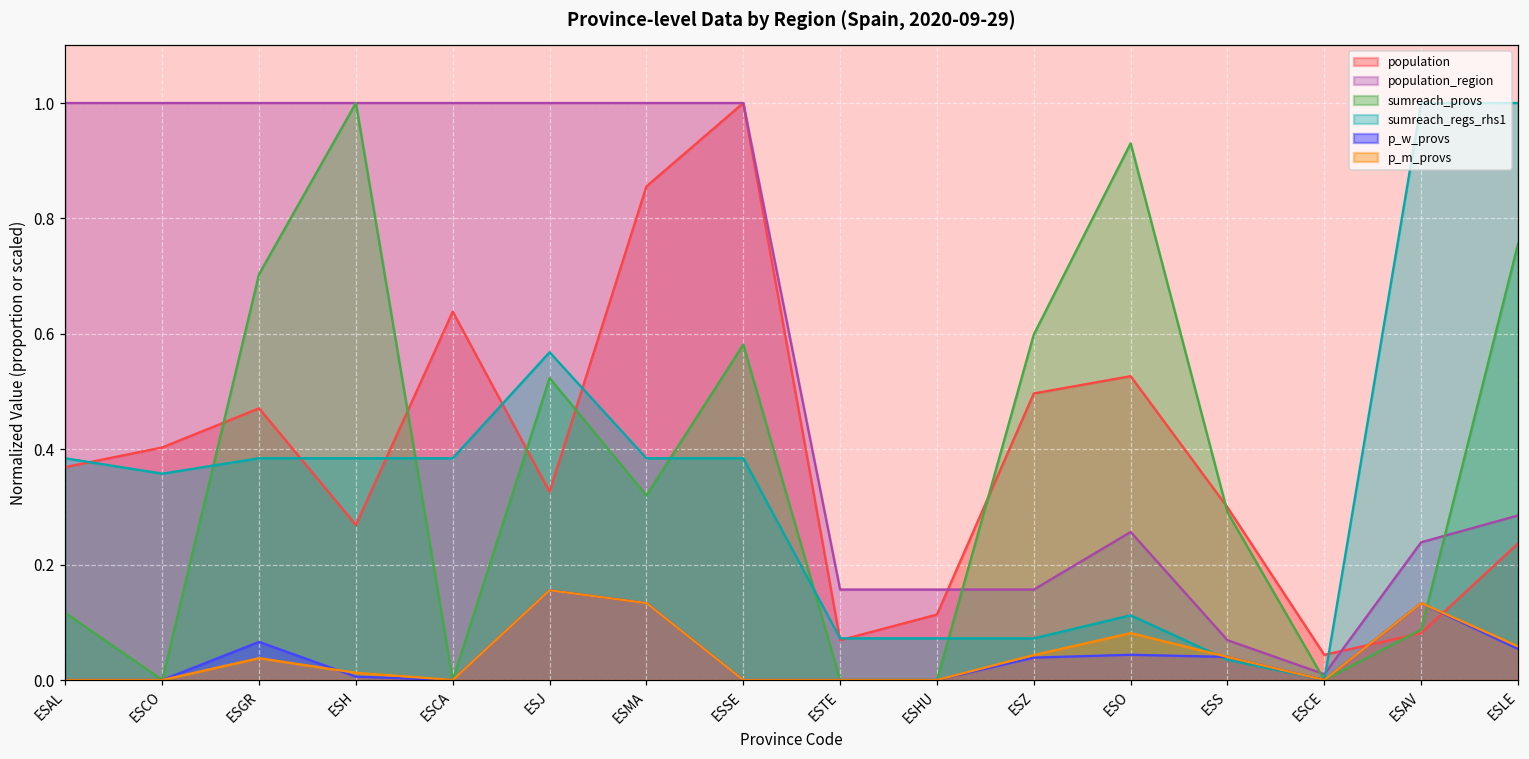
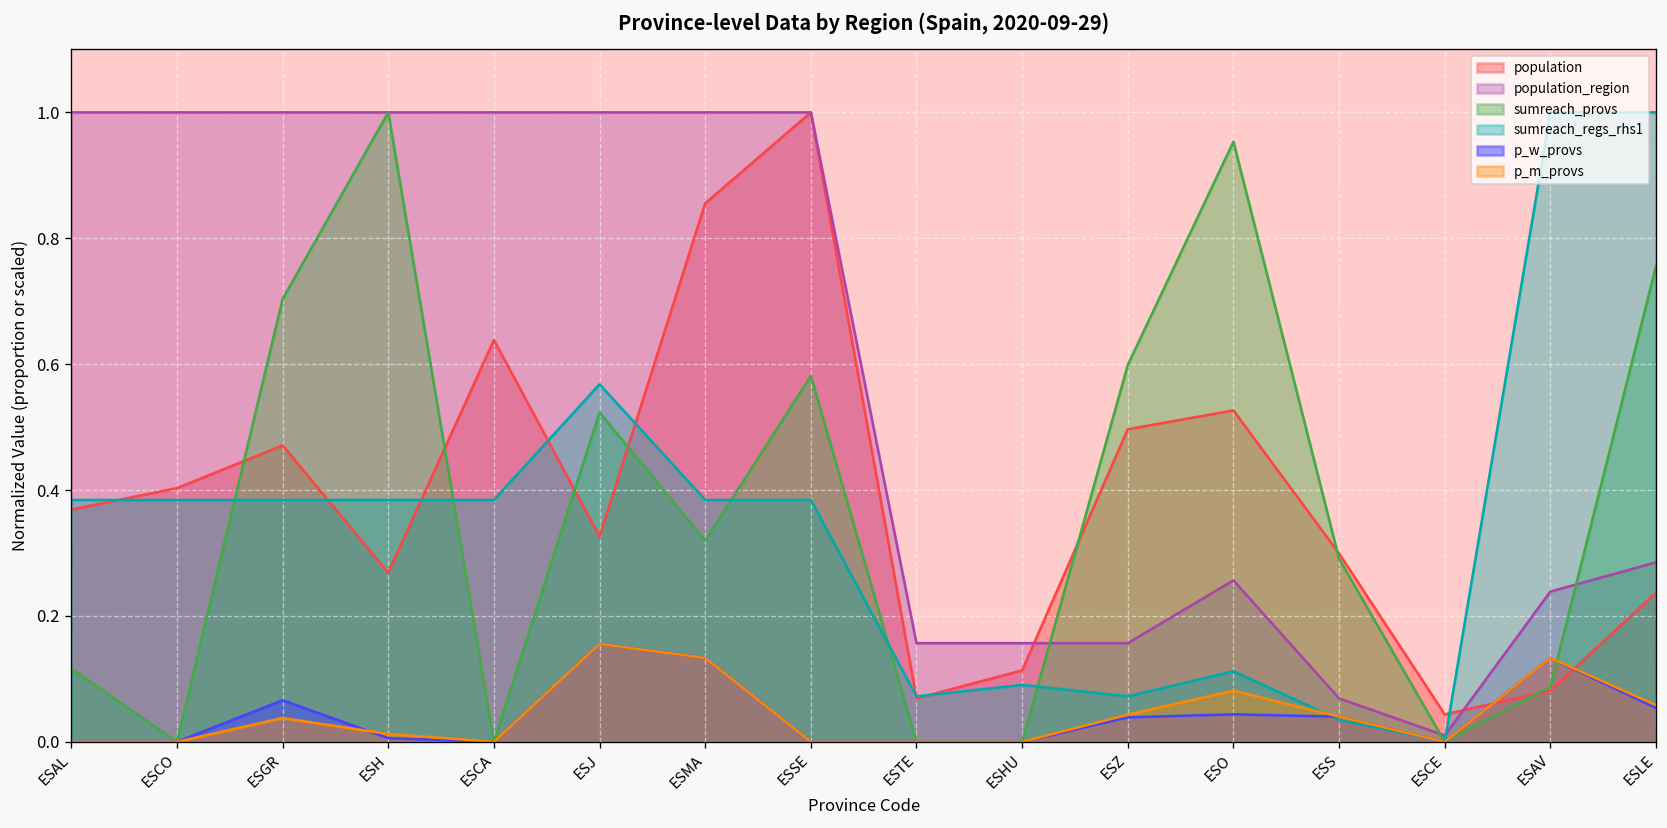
sumreach_regs_rhs1, ESCO: 0.36 -> 0.38
sumreach_regs_rhs1, ESHU: 0.07 -> 0.09
sumreach_provs, ESO: 0.93 -> 0.95
